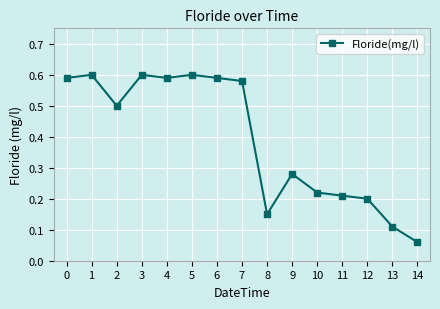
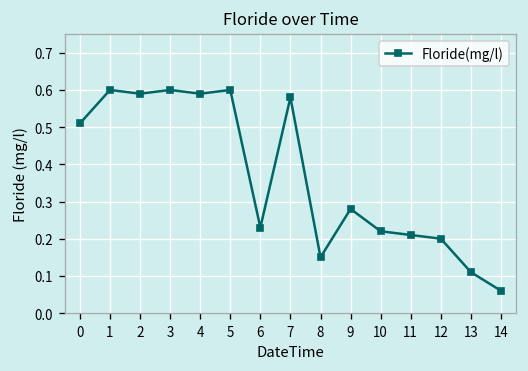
0: 0.59 -> 0.51
2: 0.50 -> 0.59
6: 0.59 -> 0.23
